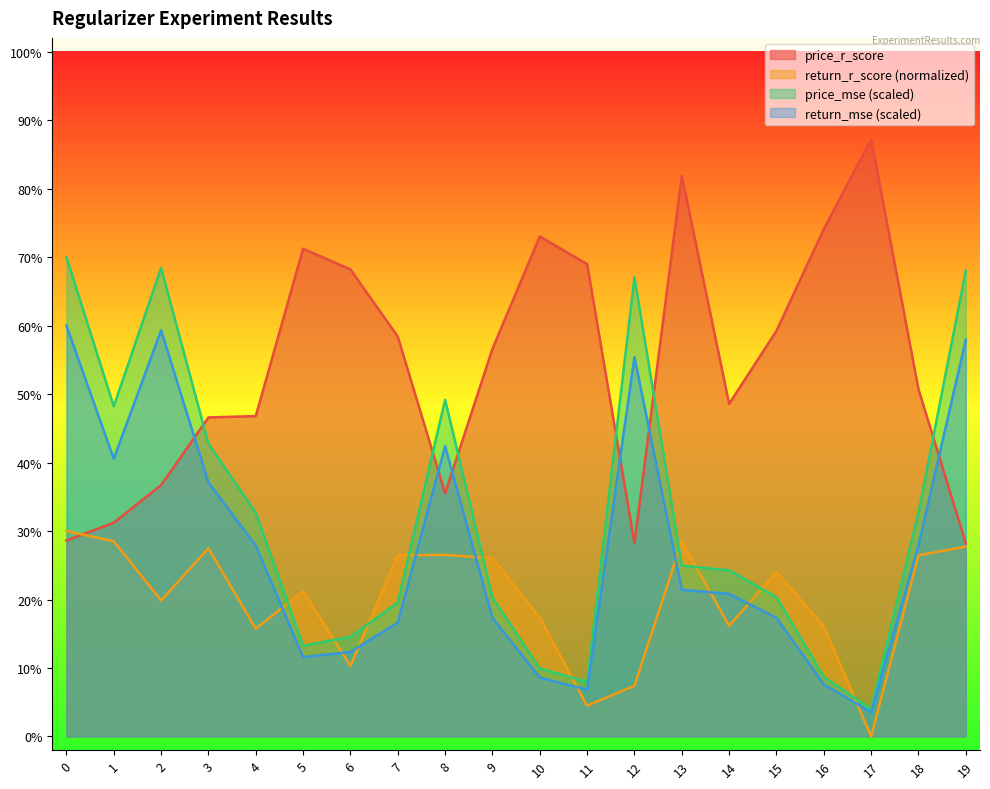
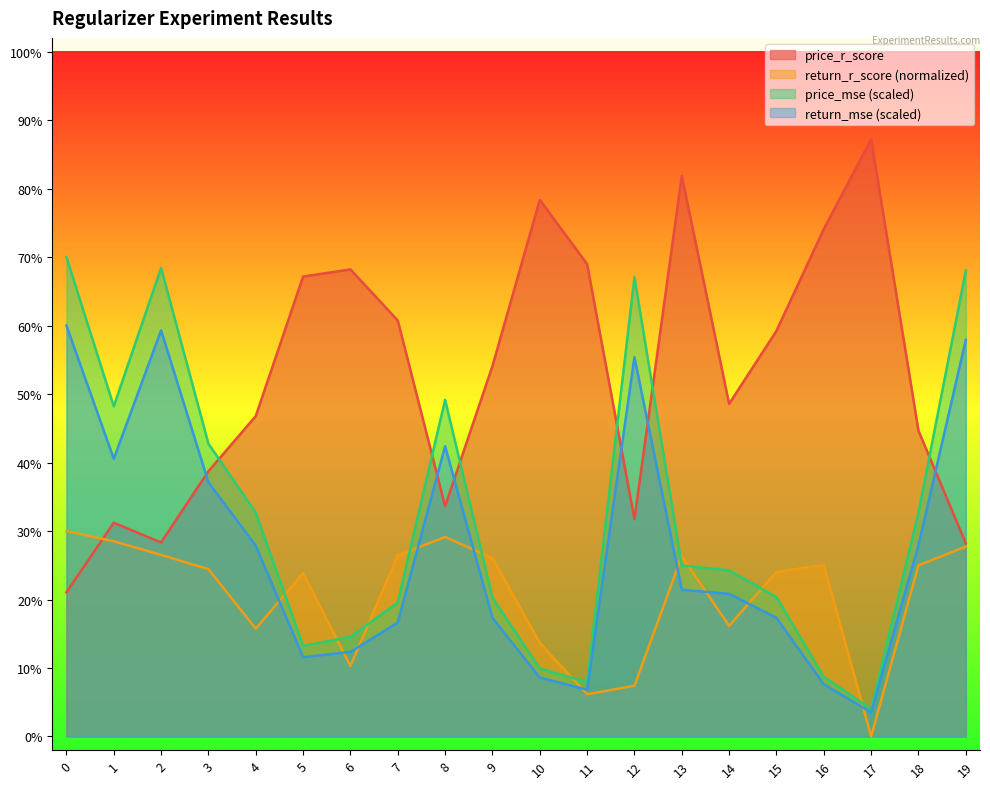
price_r_score, 0: 29% -> 21%
price_r_score, 2: 37% -> 28%
return_r_score (normalized), 2: 20% -> 27%
price_r_score, 3: 47% -> 39%
return_r_score (normalized), 3: 27% -> 24%
price_r_score, 5: 71% -> 67%
return_r_score (normalized), 5: 21% -> 24%
price_r_score, 7: 58% -> 61%
price_r_score, 8: 35% -> 34%
return_r_score (normalized), 8: 27% -> 29%
price_r_score, 9: 57% -> 54%
price_r_score, 10: 73% -> 78%
return_r_score (normalized), 10: 17% -> 14%
return_r_score (normalized), 11: 5% -> 6%
price_r_score, 12: 28% -> 32%
return_r_score (normalized), 13: 28% -> 26%
return_r_score (normalized), 16: 16% -> 25%
price_r_score, 18: 51% -> 45%
return_r_score (normalized), 18: 26% -> 25%
